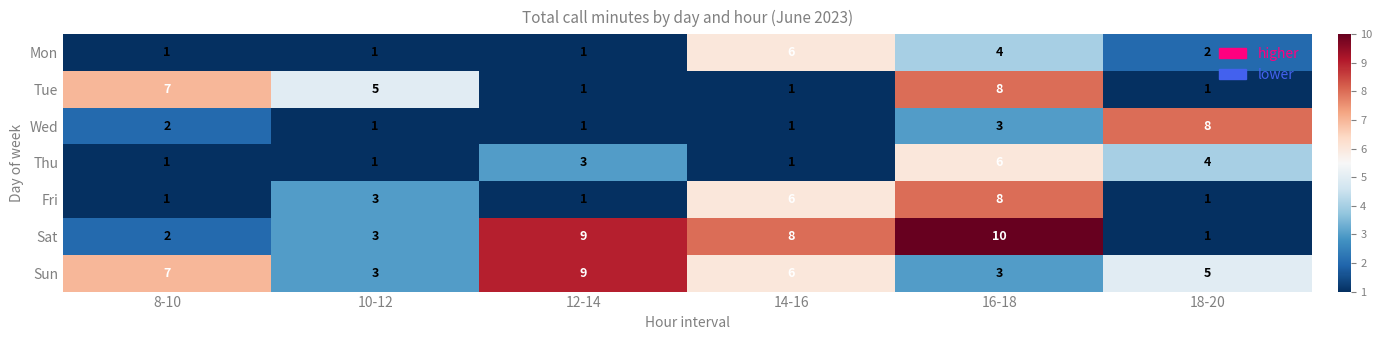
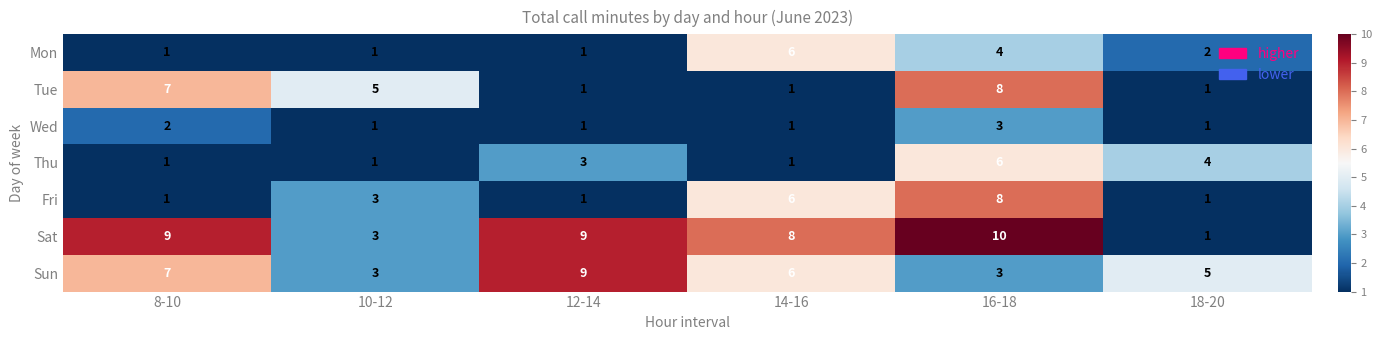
Wed, 18-20: 8 -> 1
Sat, 8-10: 2 -> 9
